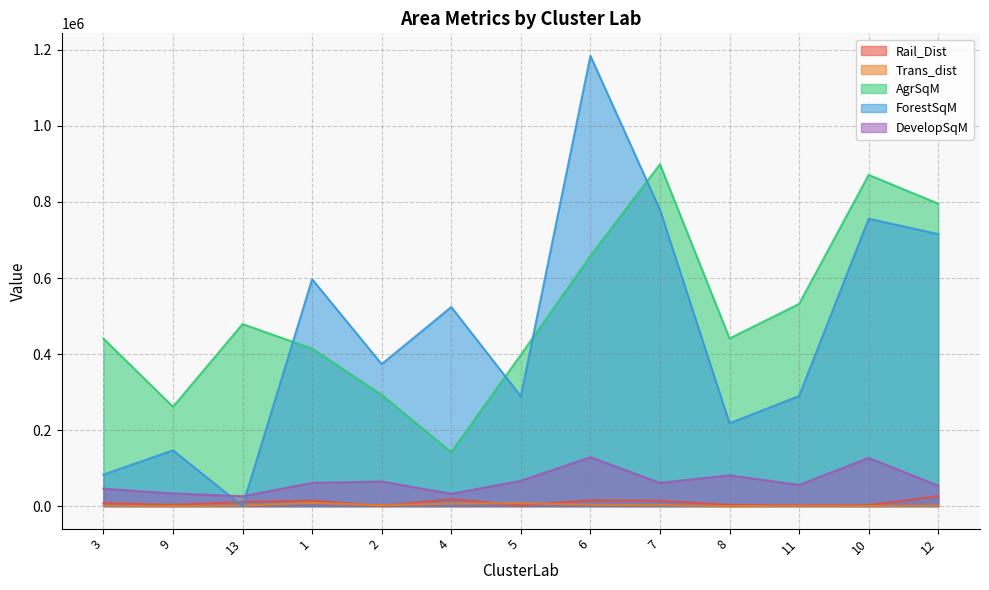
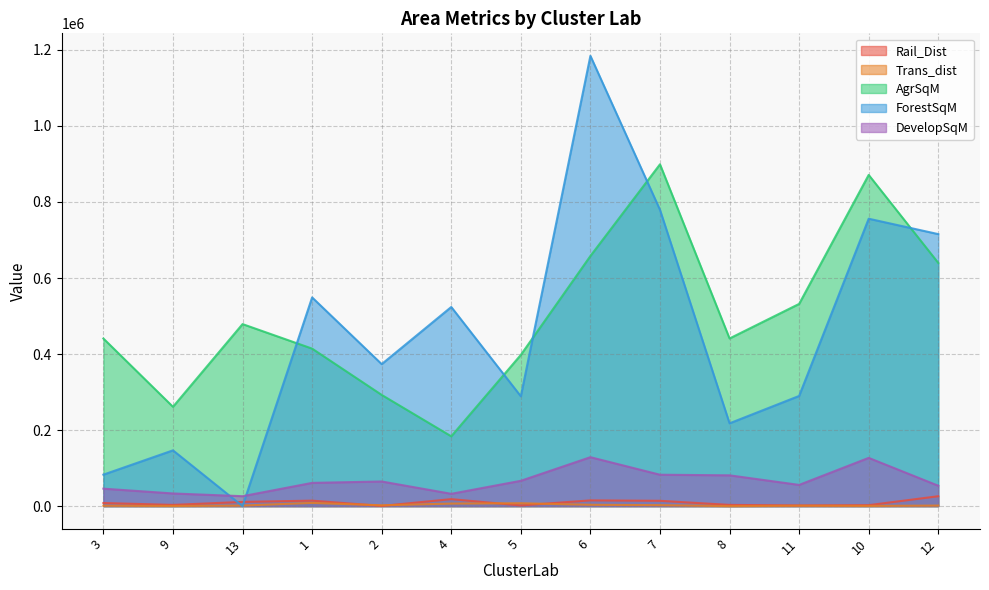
ForestSqM, 1: 600000 -> 550000
AgrSqM, 4: 140000 -> 180000
DevelopSqM, 7: 60000 -> 80000
AgrSqM, 12: 800000 -> 640000
